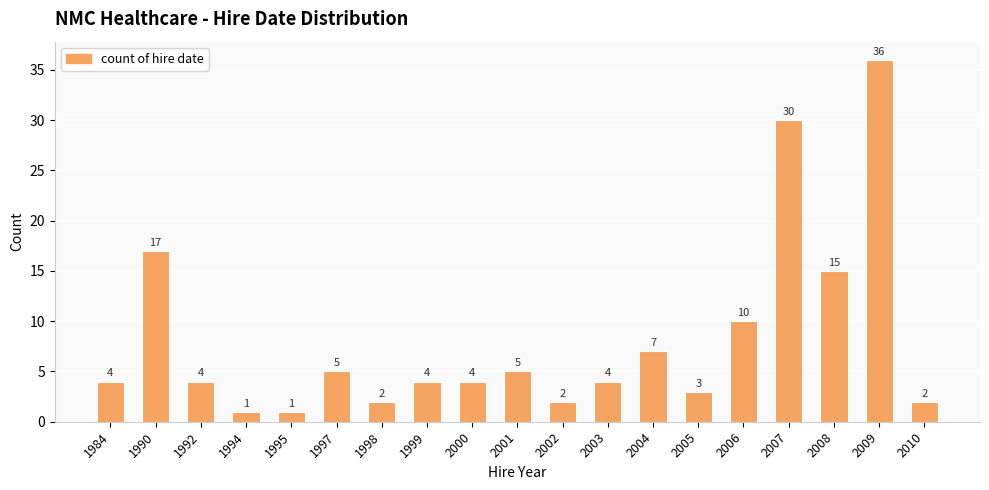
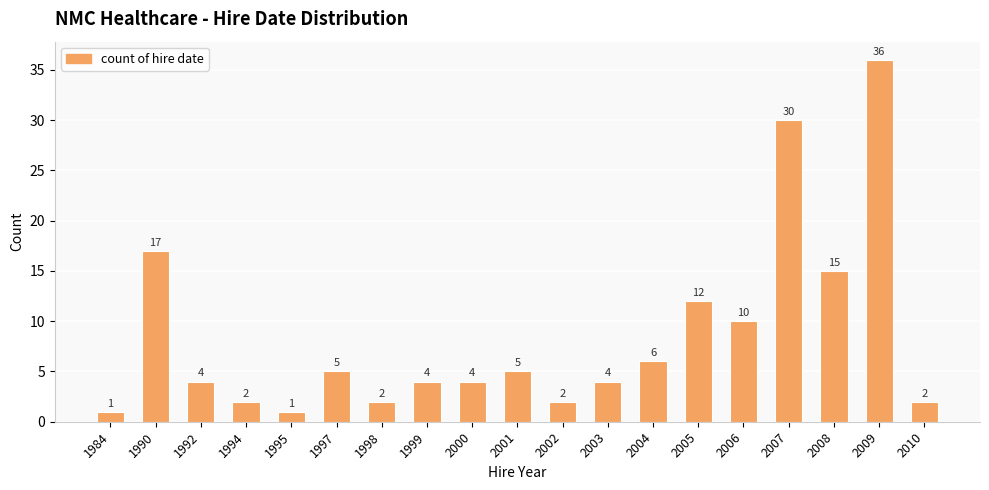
1984: 4 -> 1
1994: 1 -> 2
2004: 7 -> 6
2005: 3 -> 12
